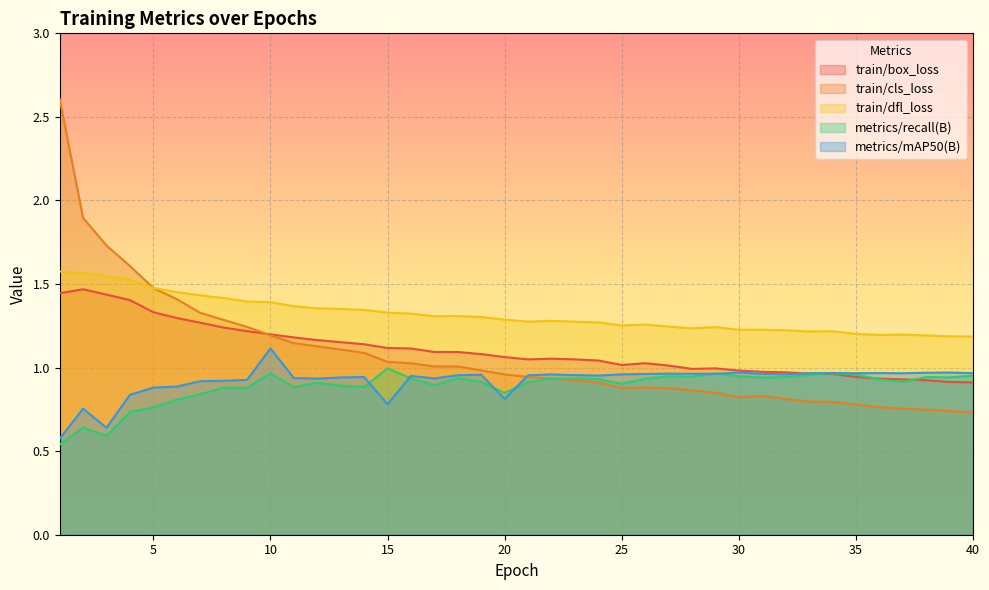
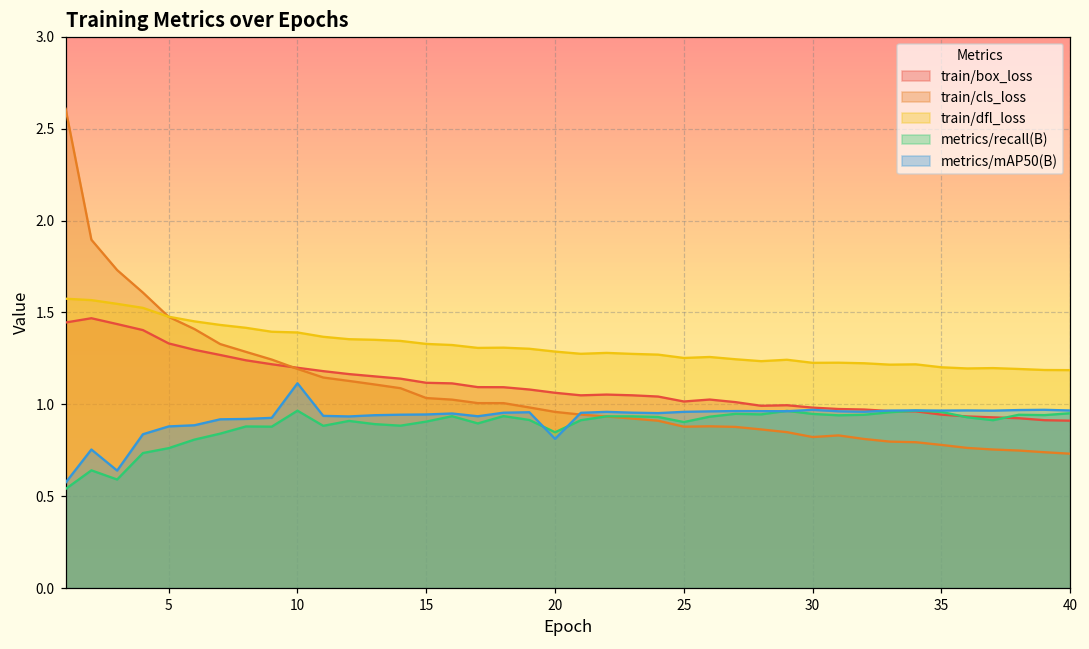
metrics/recall(B), 15: 1.00 -> 0.91
metrics/mAP50(B), 15: 0.78 -> 0.95
